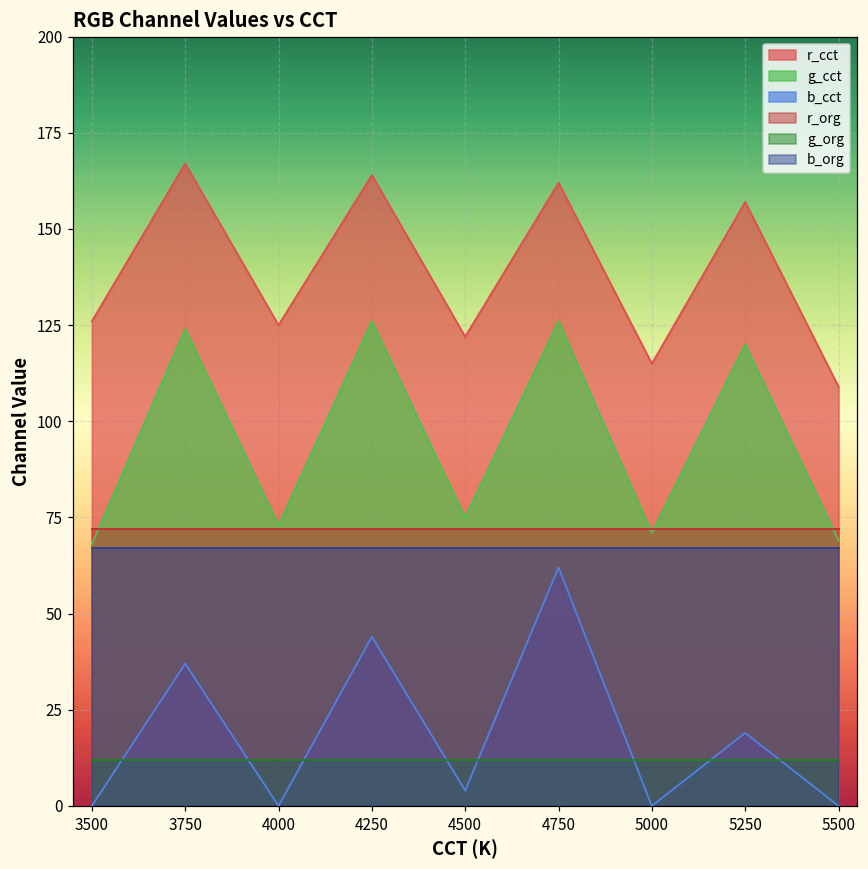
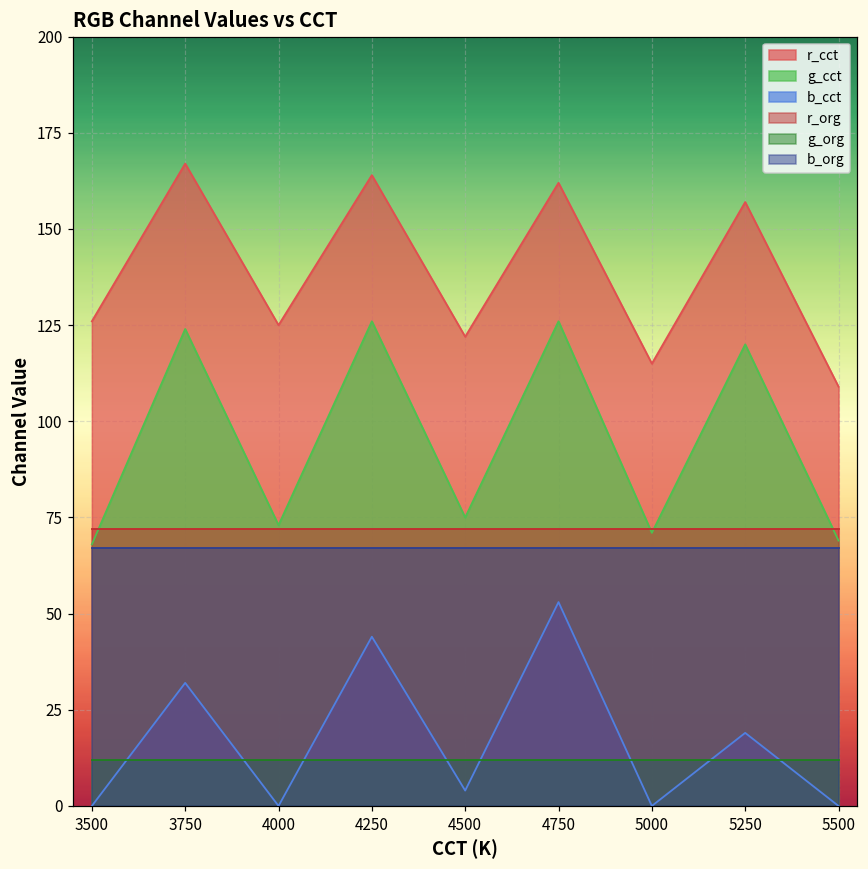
b_cct, 3750: 37 -> 32
b_cct, 4750: 62 -> 53
